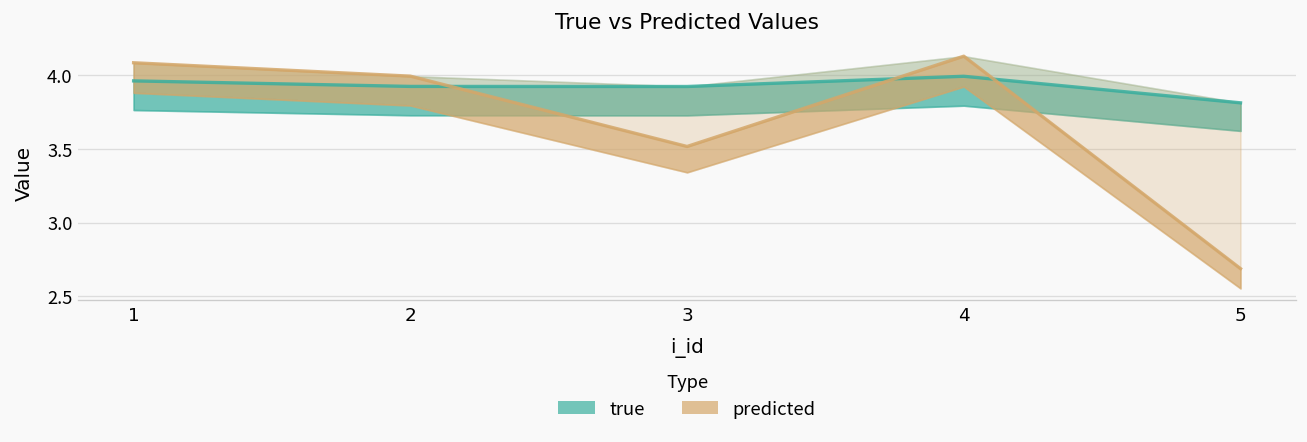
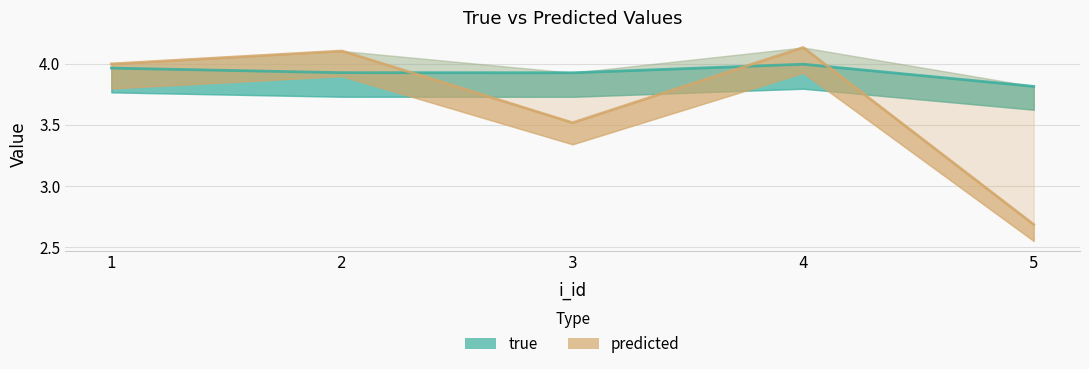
predicted, 1: 4.09 -> 4.00
predicted, 2: 4.00 -> 4.10
